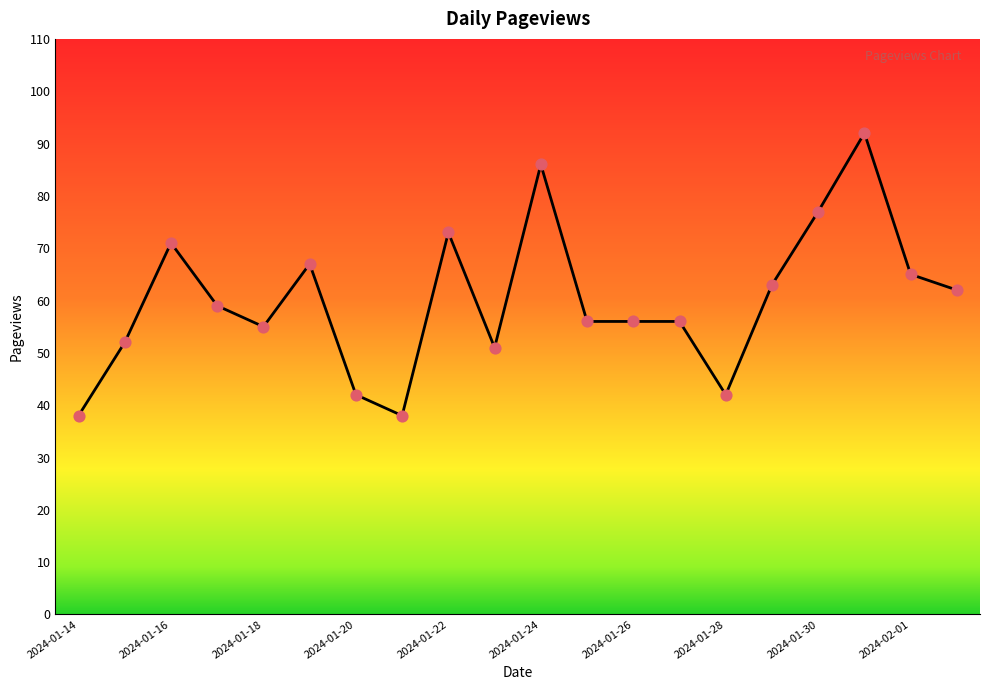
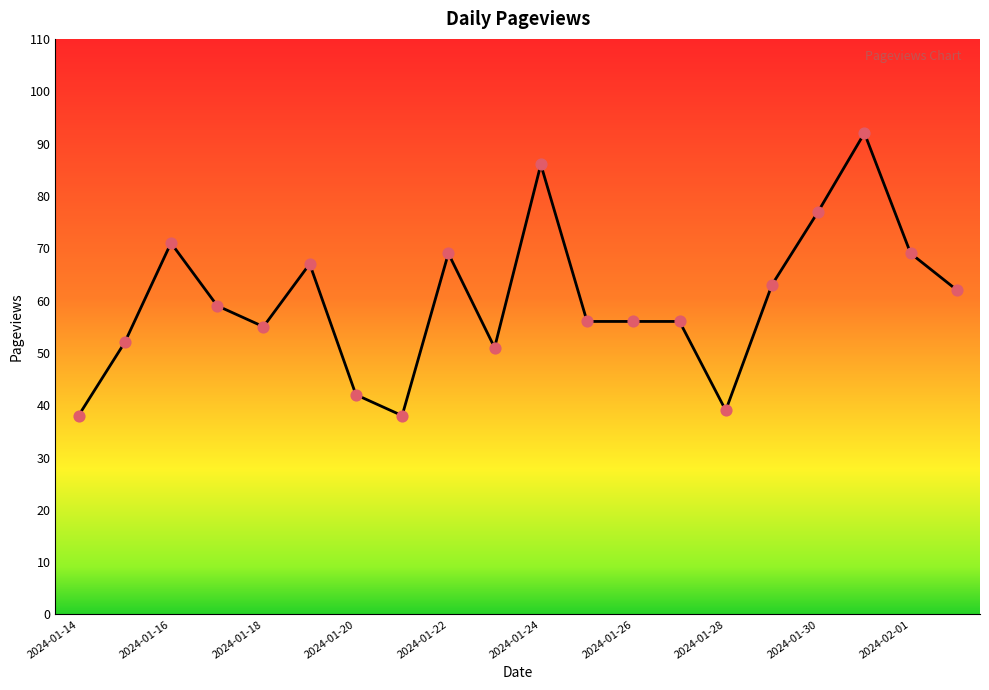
2024-01-22: 73 -> 69
2024-01-28: 42 -> 39
2024-02-01: 65 -> 69
